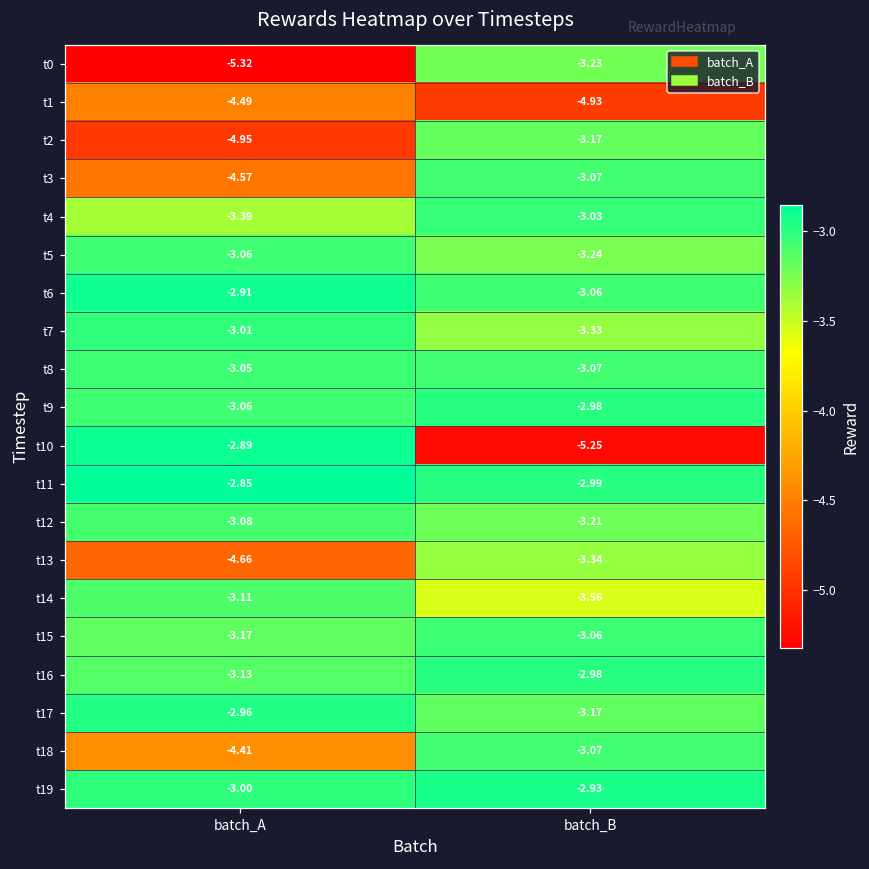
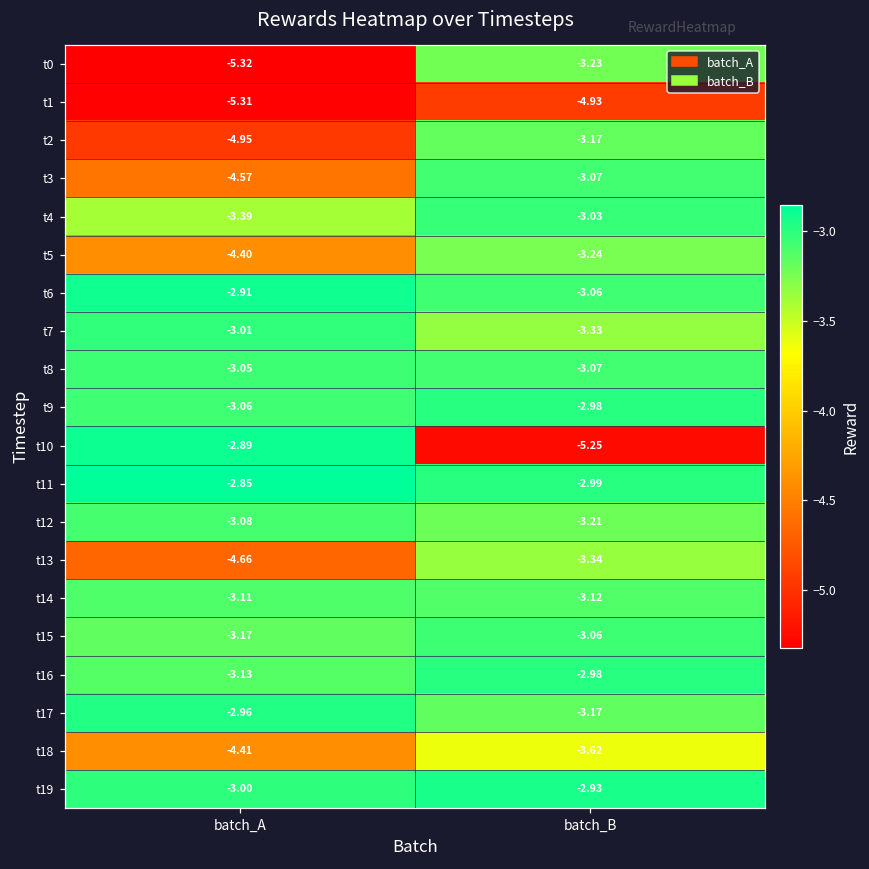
t1, batch_A: -4.49 -> -5.31
t5, batch_A: -3.06 -> -4.40
t14, batch_B: -3.56 -> -3.12
t18, batch_B: -3.07 -> -3.62
